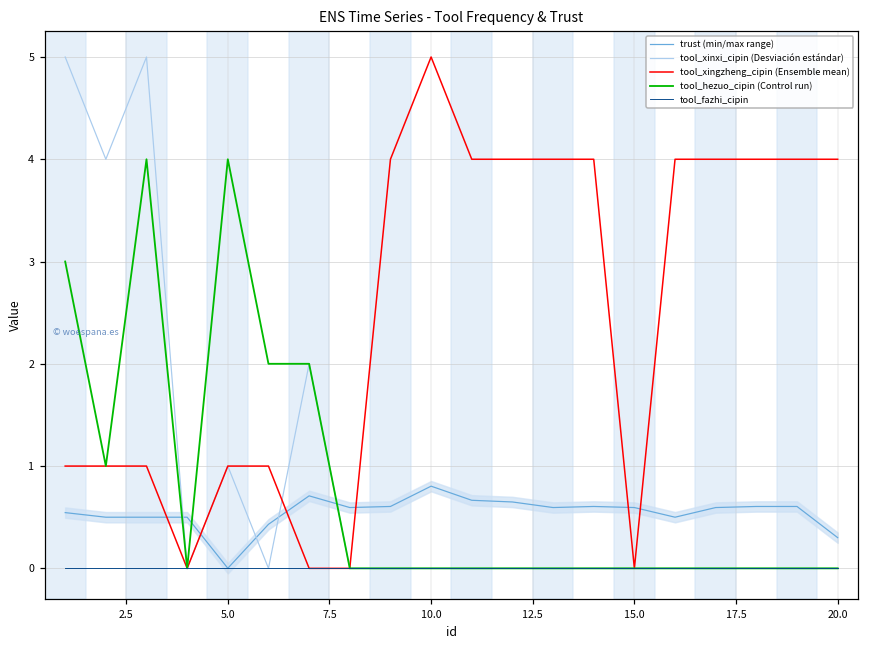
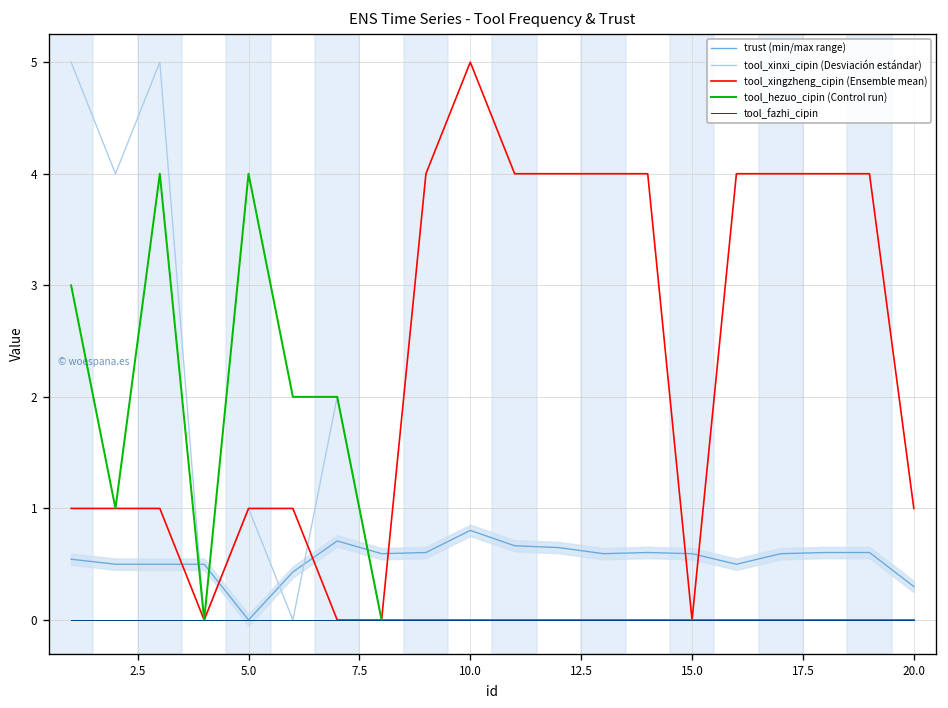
tool_xingzheng_cipin (Ensemble mean), 20.0: 4 -> 1
